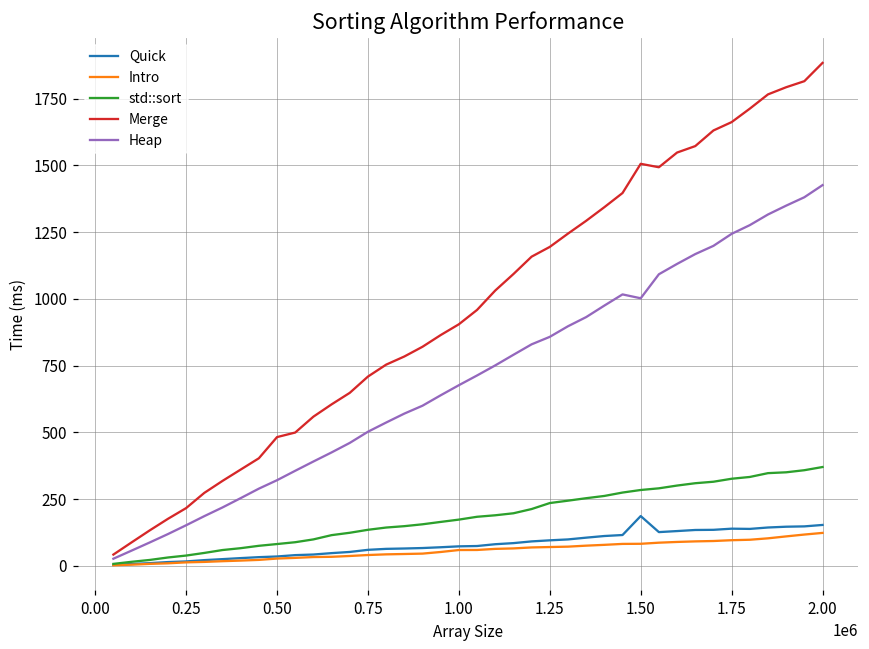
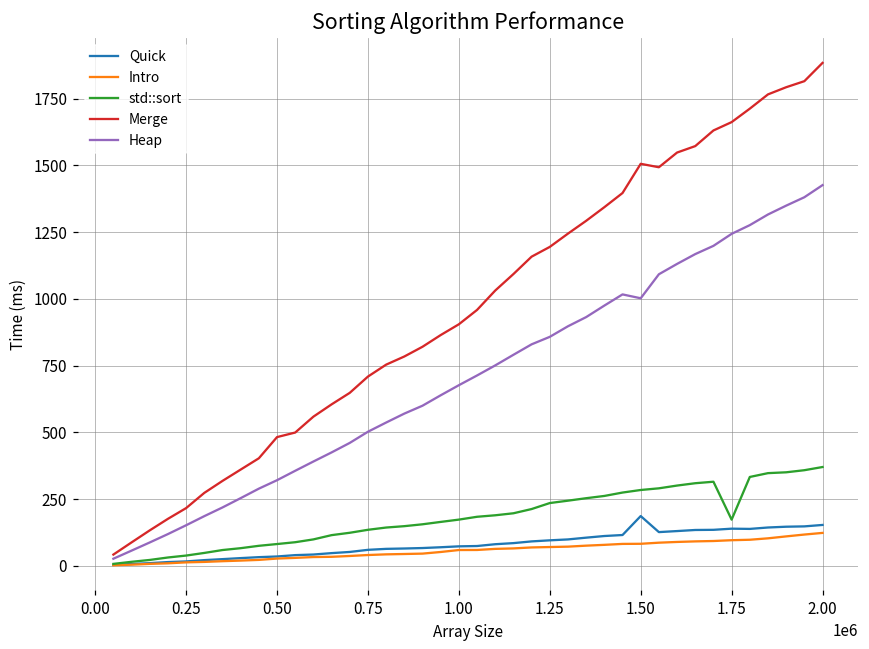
std::sort, 1.75: 330 -> 170
